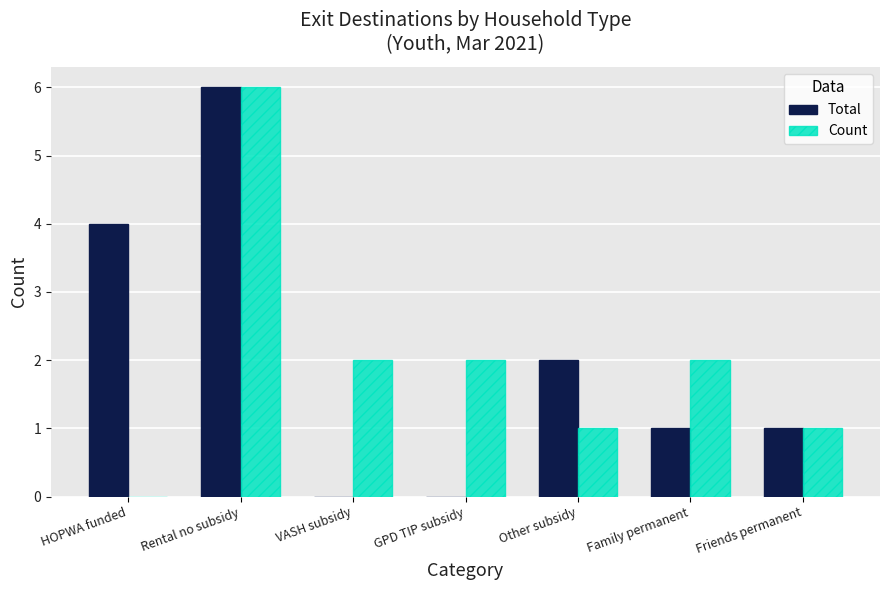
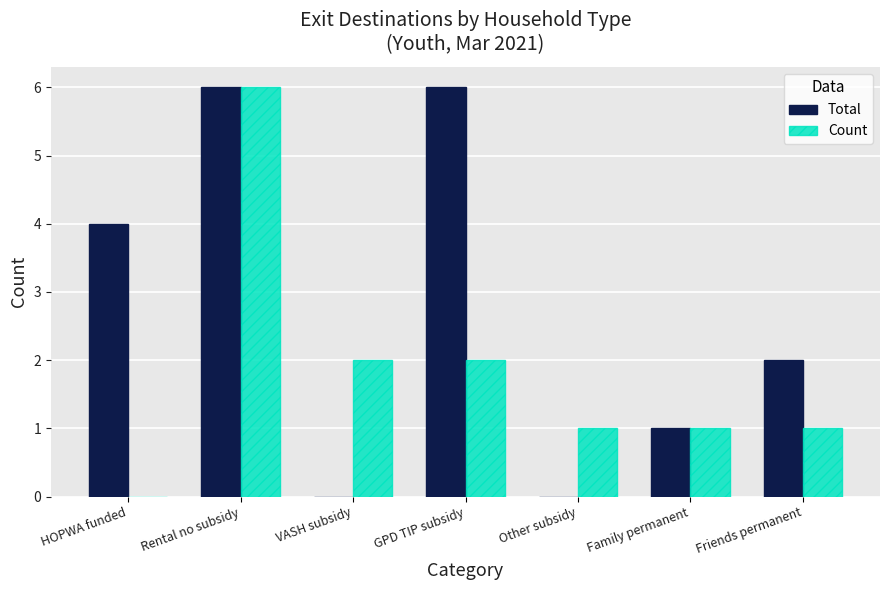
Total, GPD TIP subsidy: 0 -> 6
Total, Other subsidy: 2 -> 0
Count, Family permanent: 2 -> 1
Total, Friends permanent: 1 -> 2
